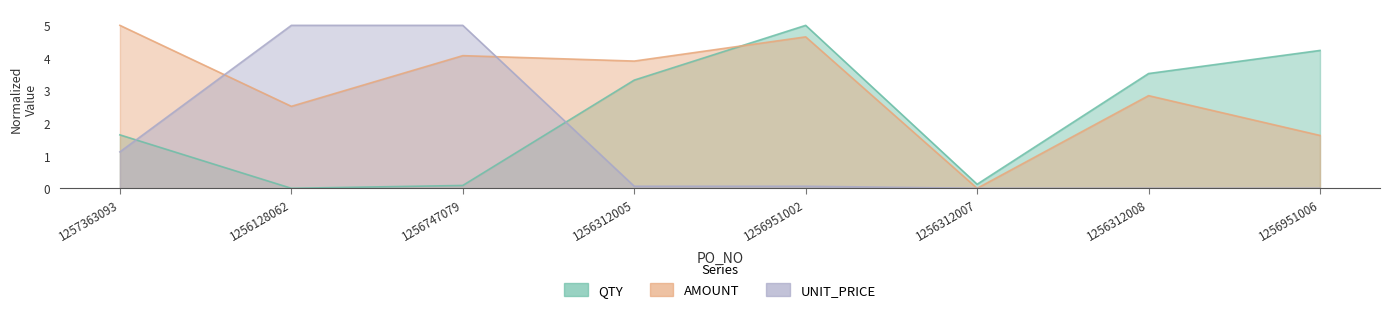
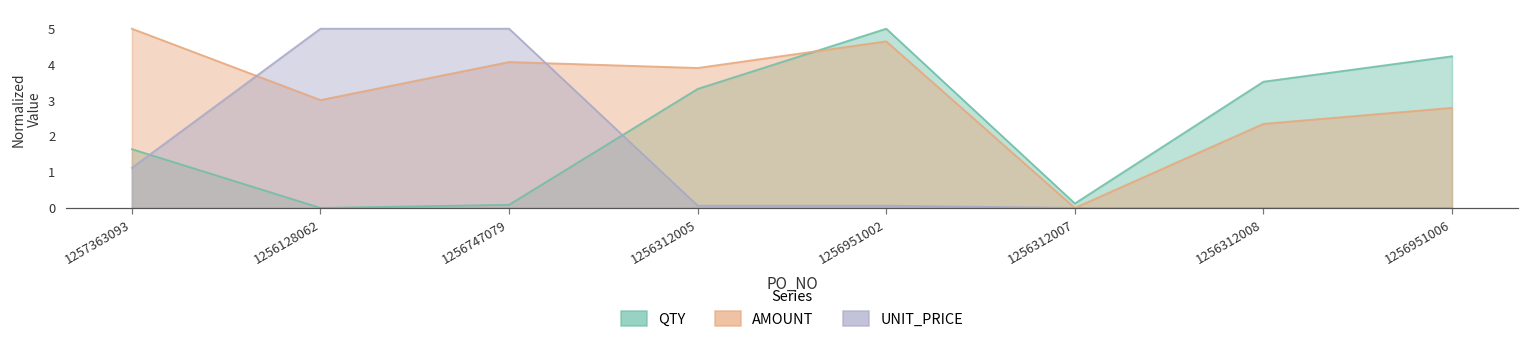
AMOUNT, 1256128062: 2.5 -> 3.0
AMOUNT, 1256312008: 2.8 -> 2.3
AMOUNT, 1256951006: 1.6 -> 2.8
